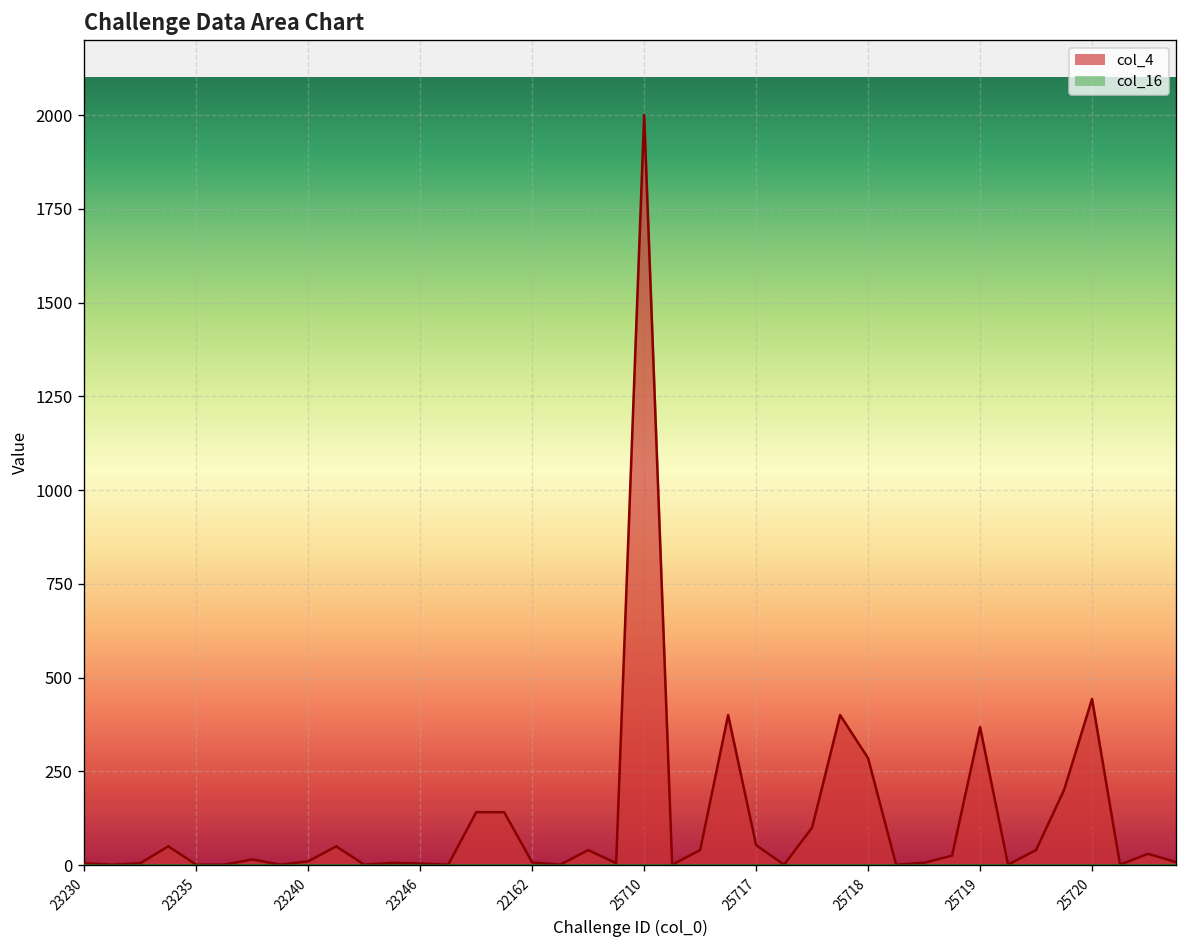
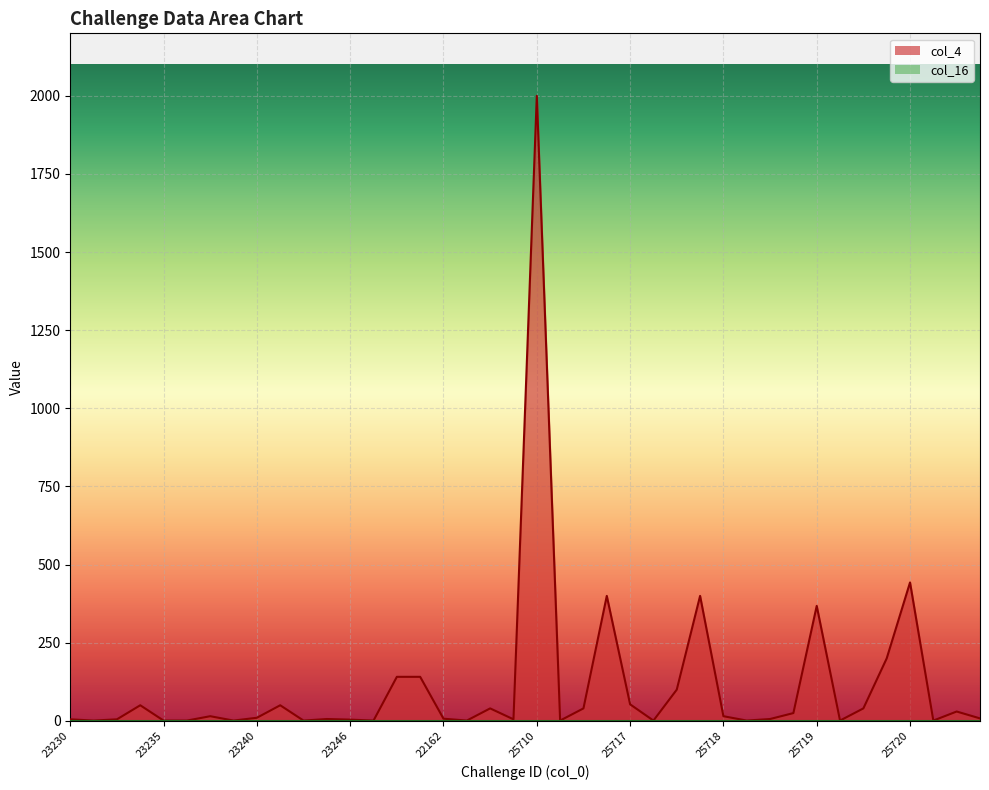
col_4, 25718: 290 -> 20
